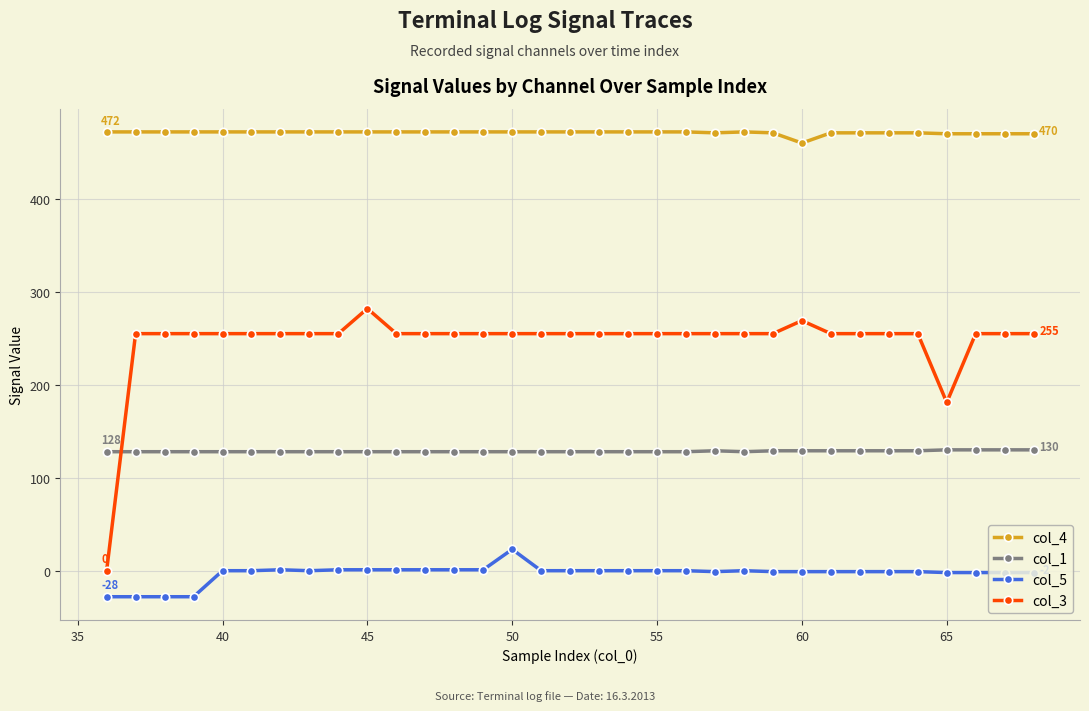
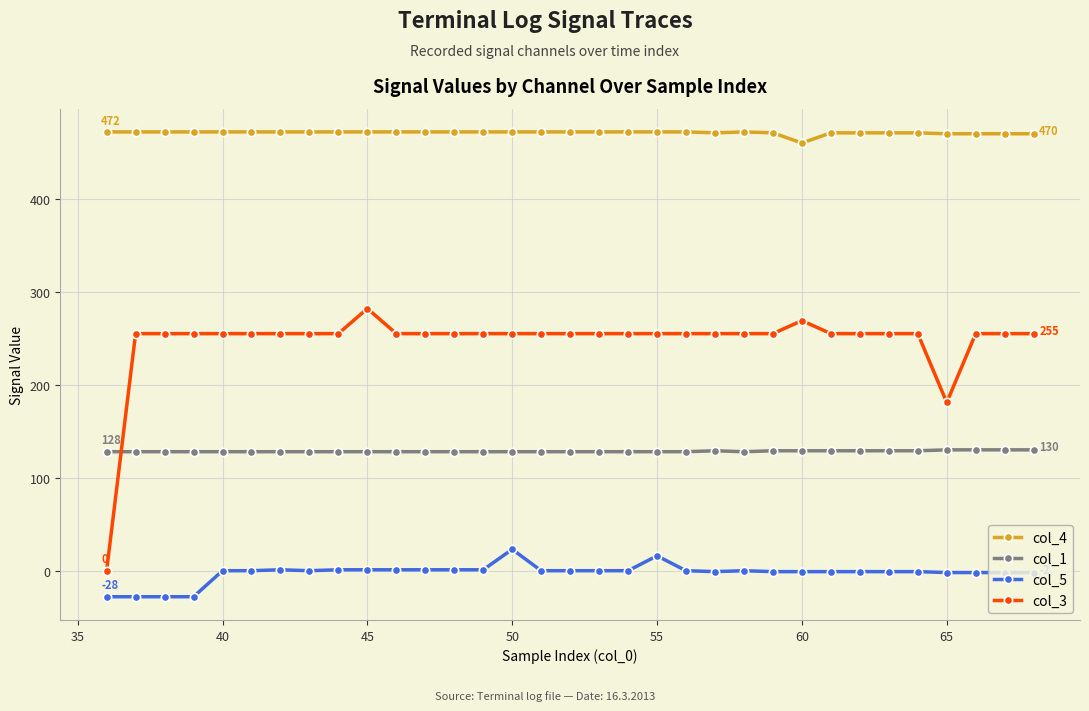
col_5, 55: 0 -> 20
